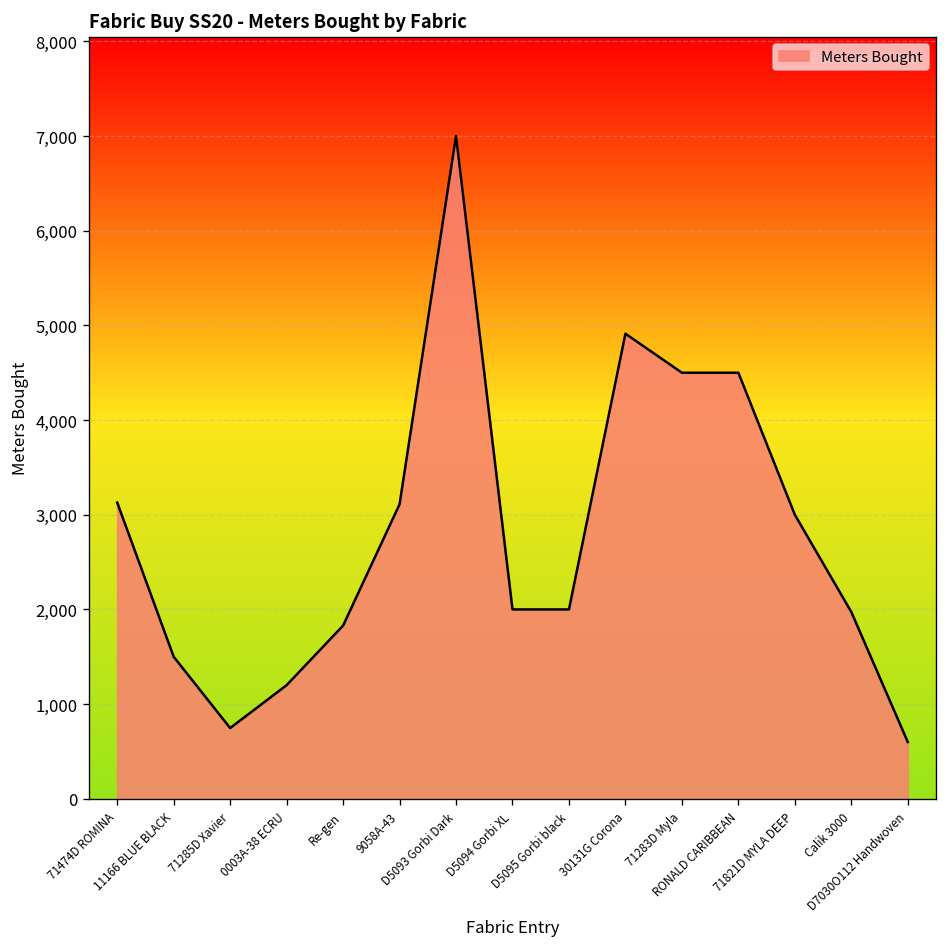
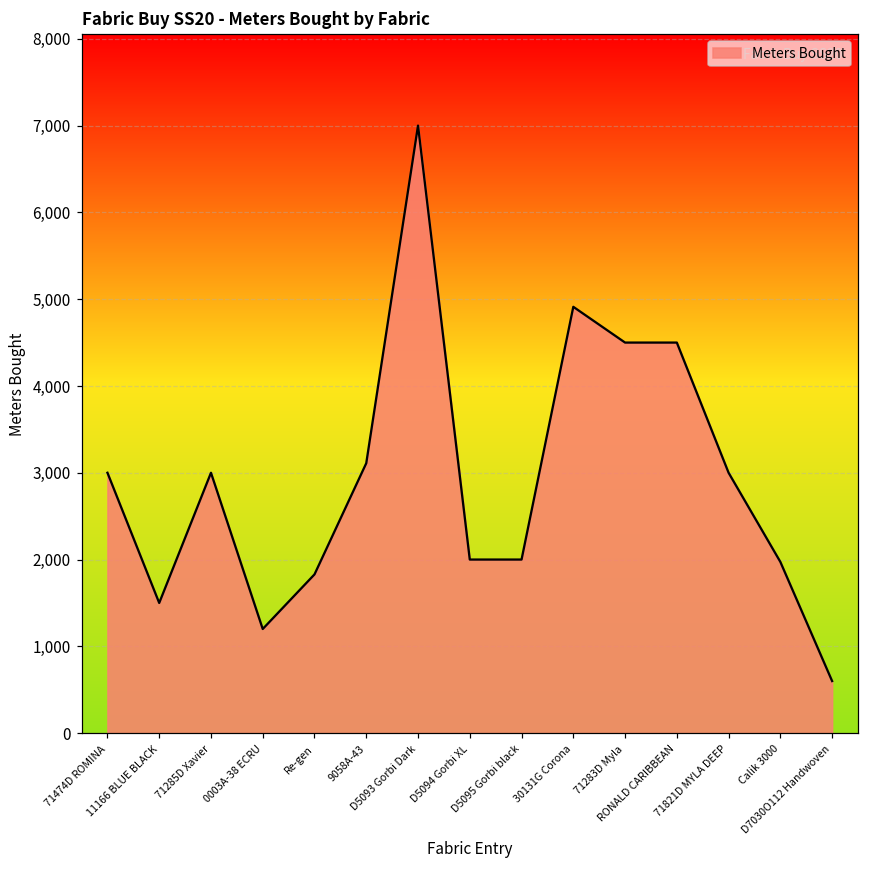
71474D ROMINA: 3,100 -> 3,000
71285D Xavier: 700 -> 3,000
